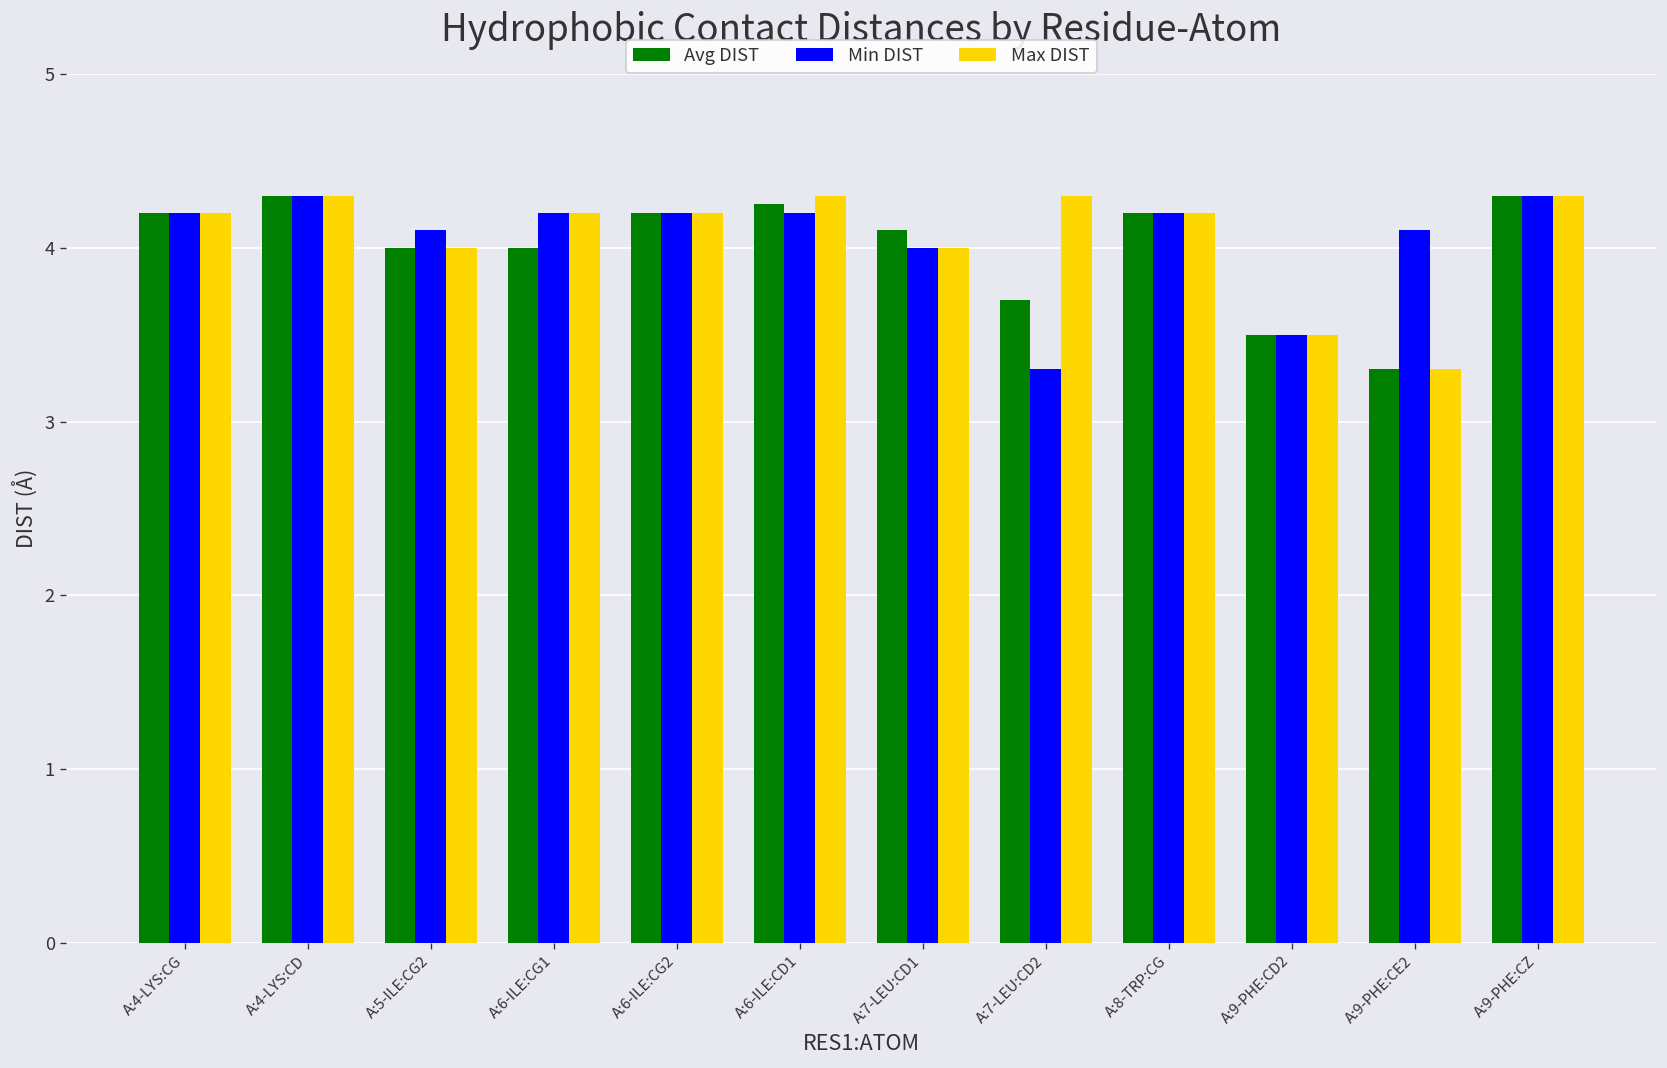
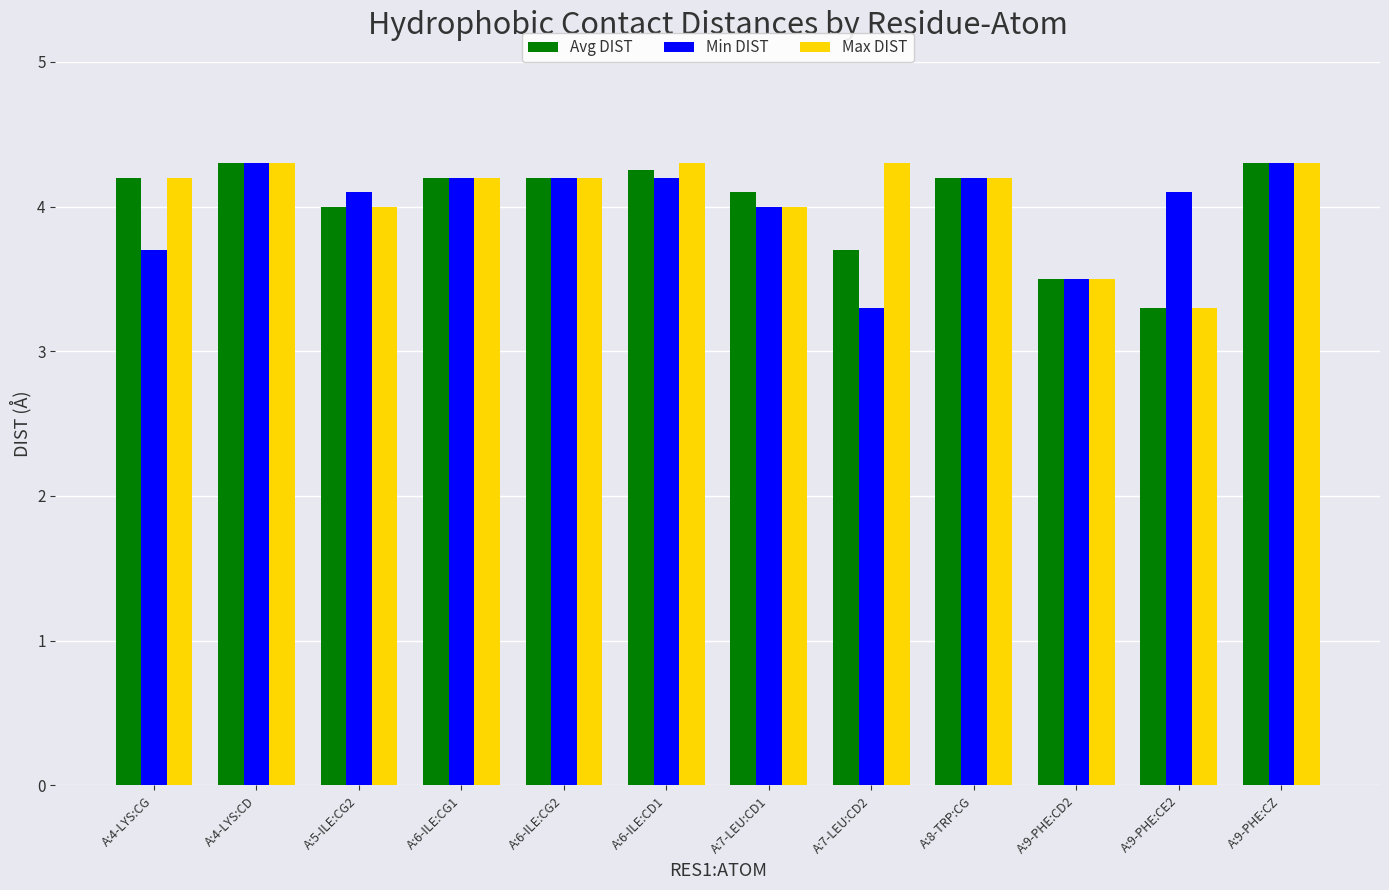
Min DIST, A:4-LYS:CG: 4.2 -> 3.7
Avg DIST, A:6-ILE:CG1: 4.0 -> 4.2
